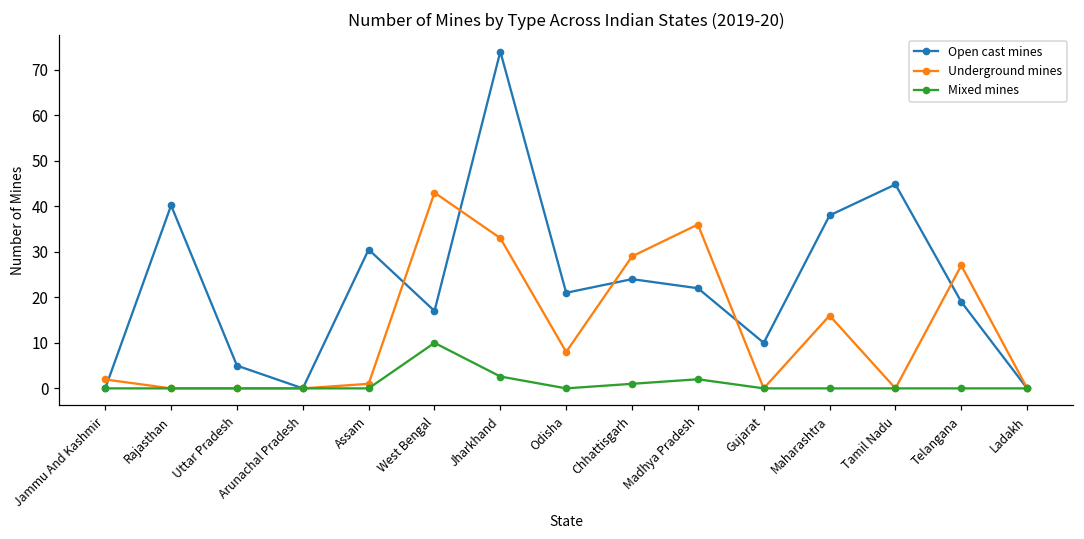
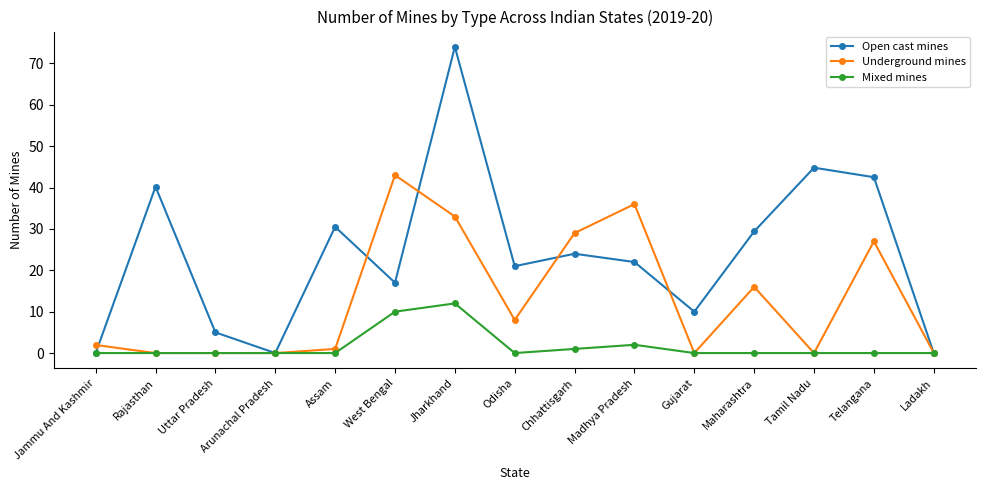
Mixed mines, Jharkhand: 3 -> 12
Open cast mines, Maharashtra: 38 -> 29
Open cast mines, Telangana: 19 -> 43
